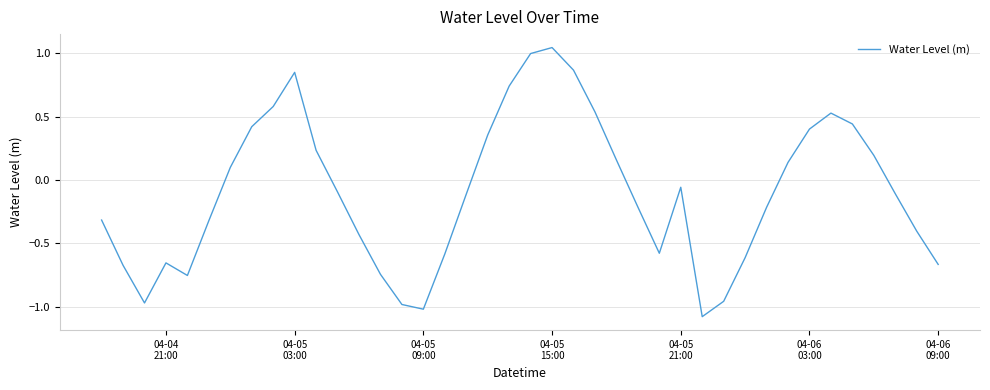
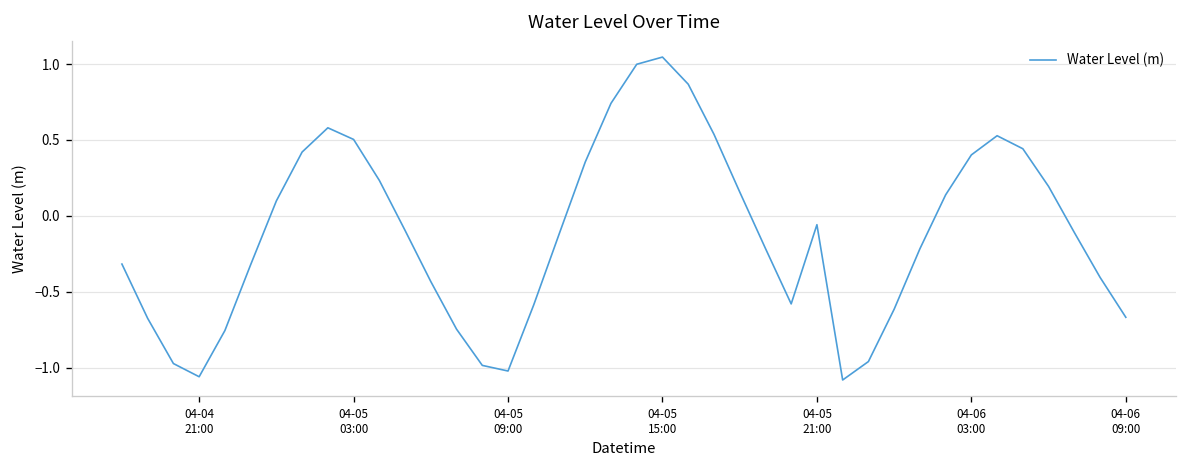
04-04 21:00: -0.66 -> -1.06
04-05 03:00: 0.85 -> 0.50
